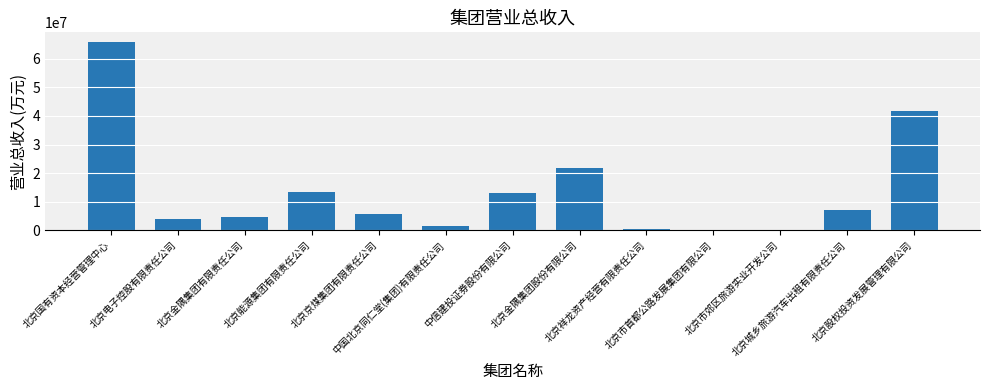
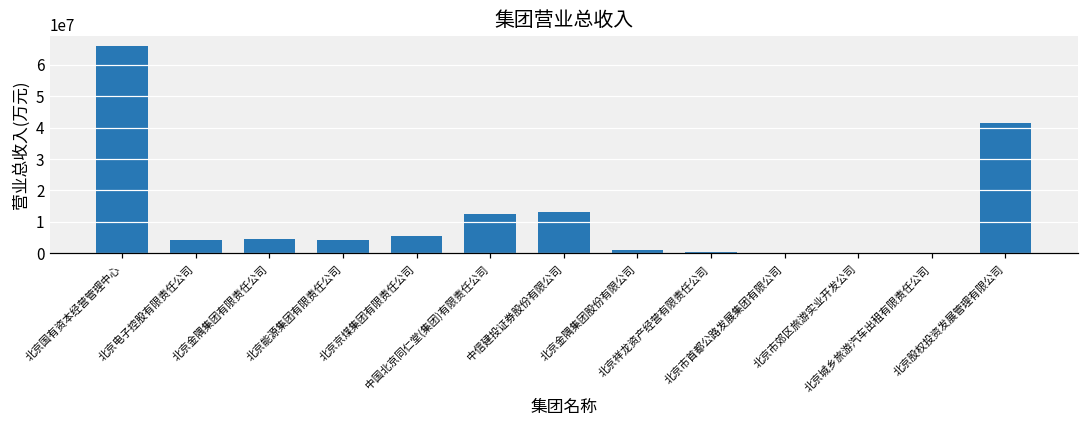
北京能源集团有限责任公司: 13000000 -> 4000000
中国北京同仁堂(集团)有限责任公司: 2000000 -> 12000000
北京金隅集团股份有限公司: 22000000 -> 1000000
北京城乡旅游汽车出租有限责任公司: 7000000 -> 0
